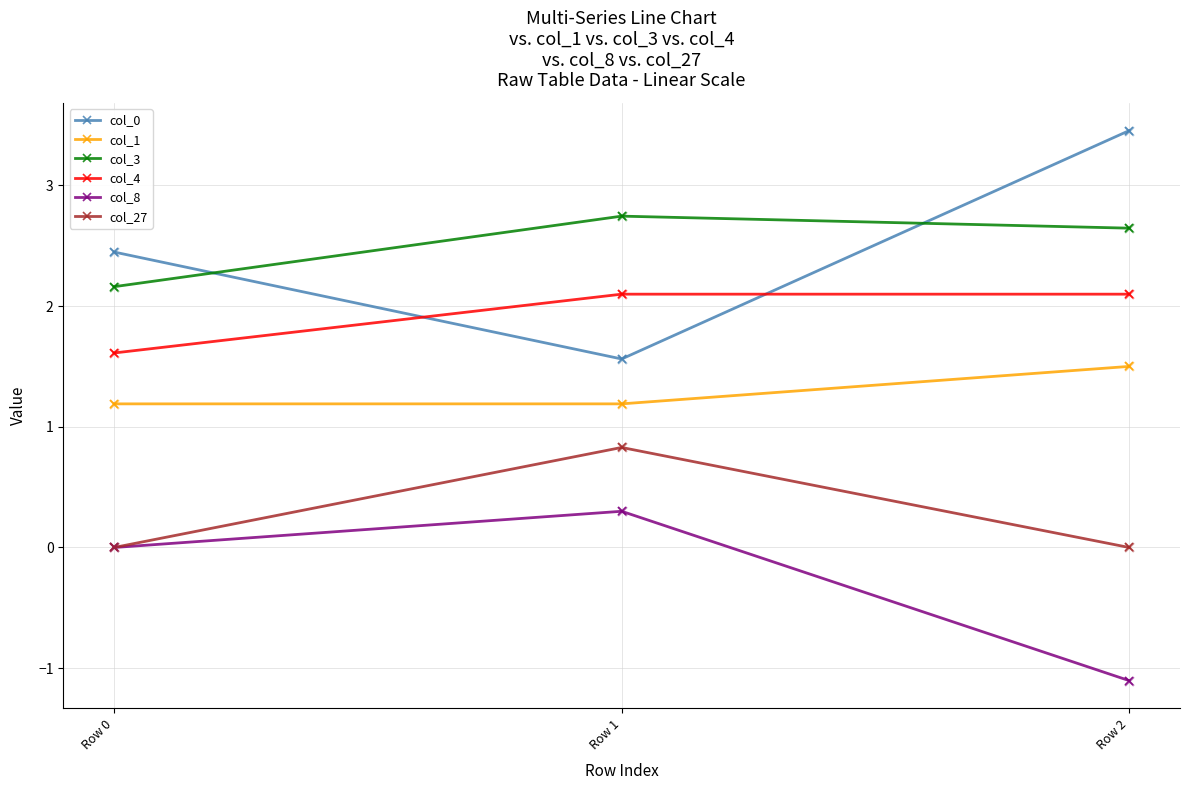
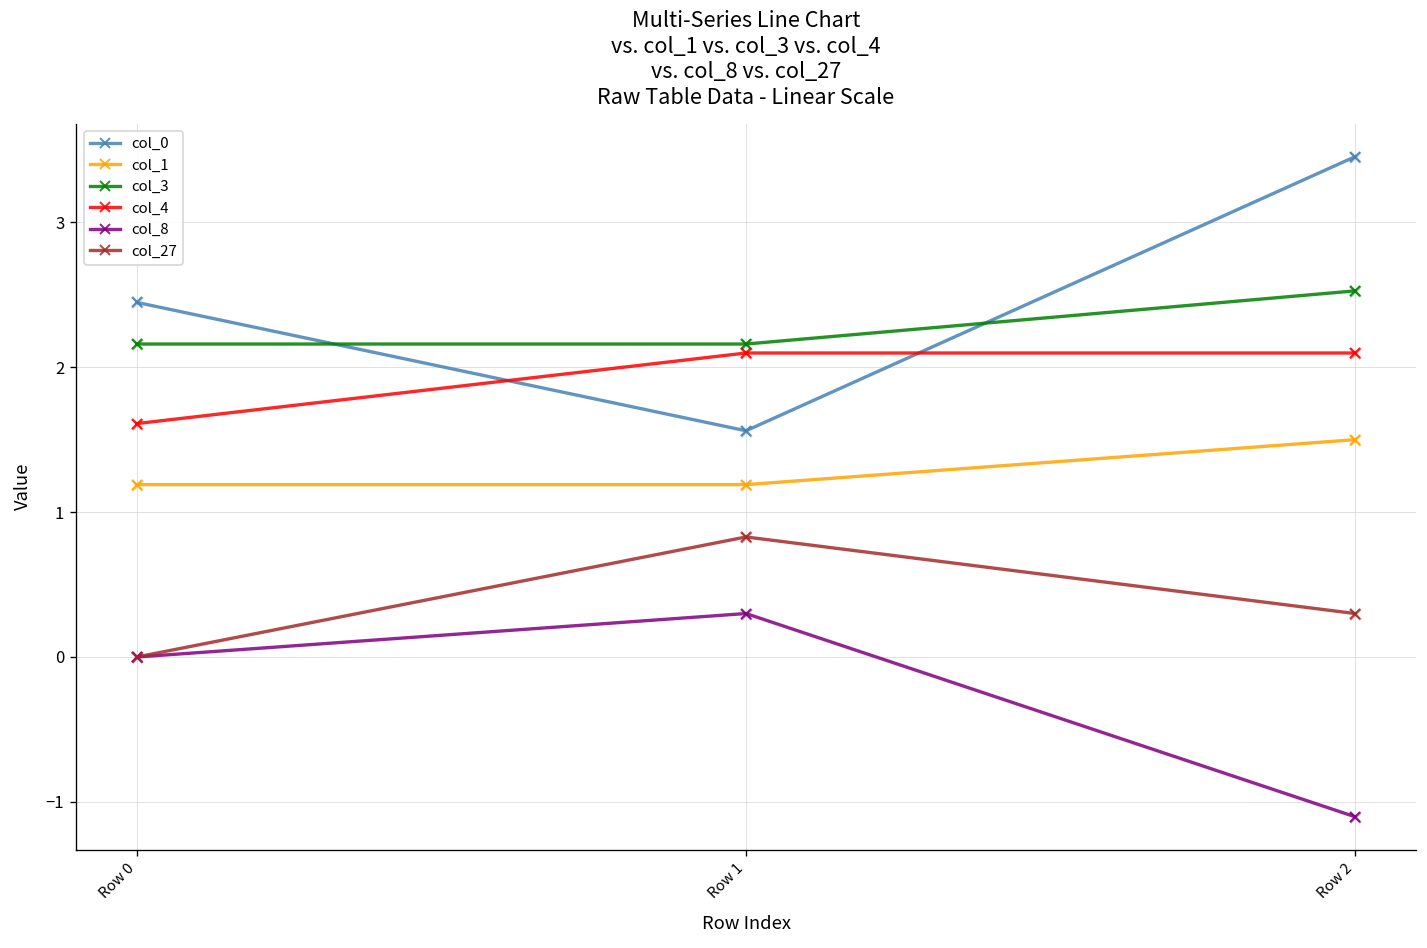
col_3, Row 1: 2.74 -> 2.16
col_3, Row 2: 2.64 -> 2.53
col_27, Row 2: 0.0 -> 0.3
